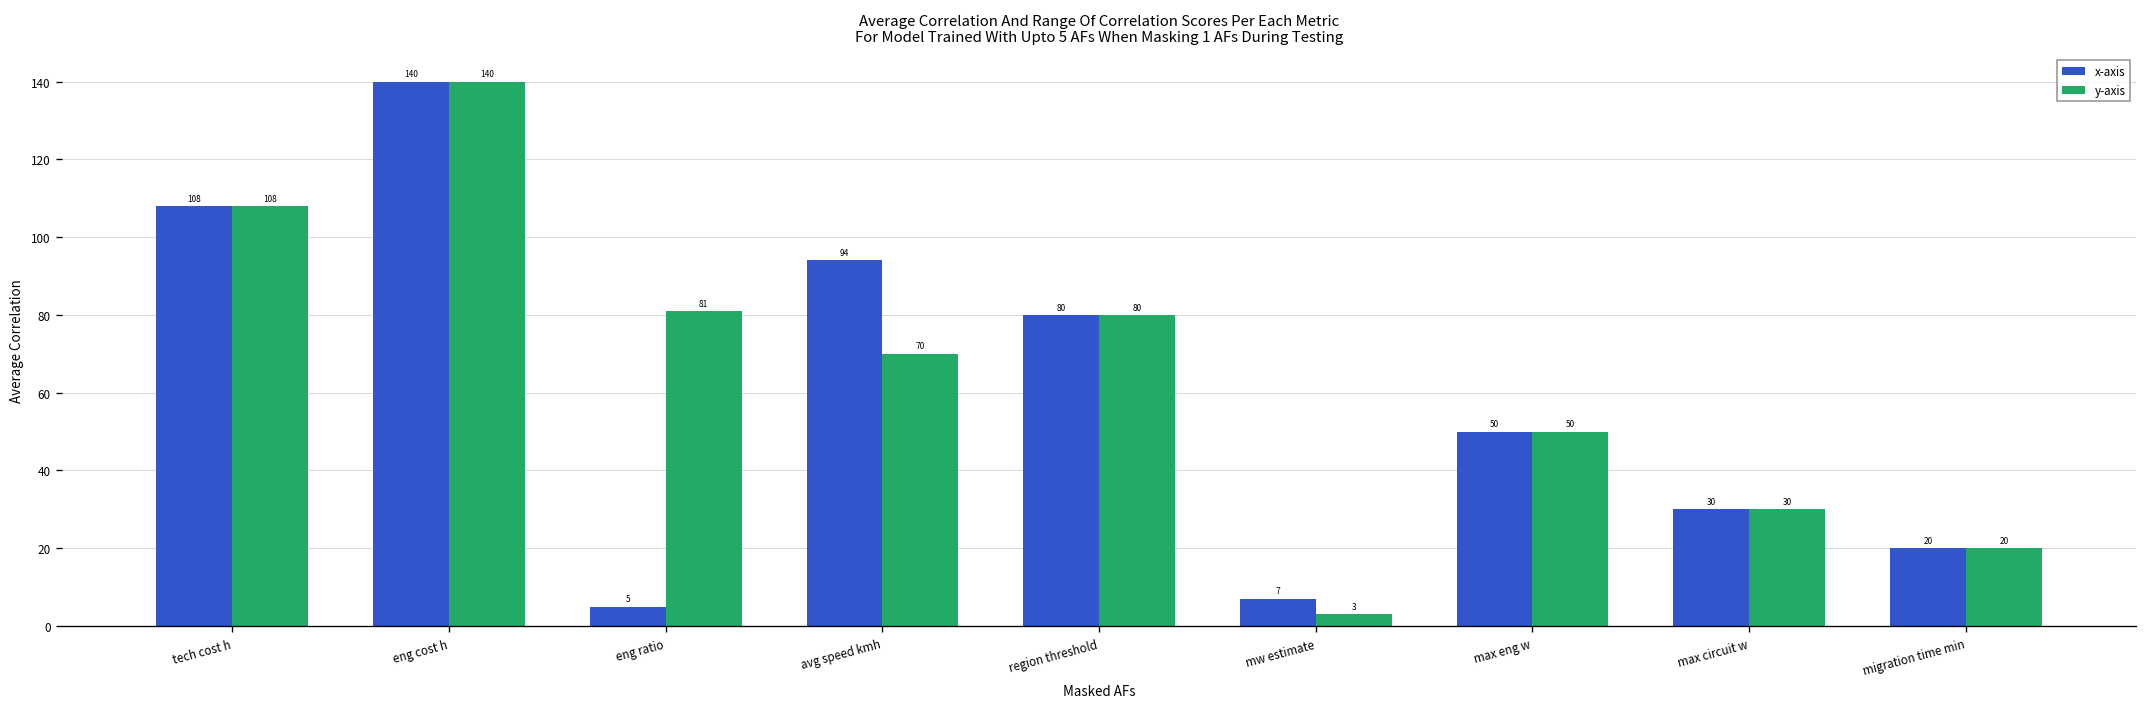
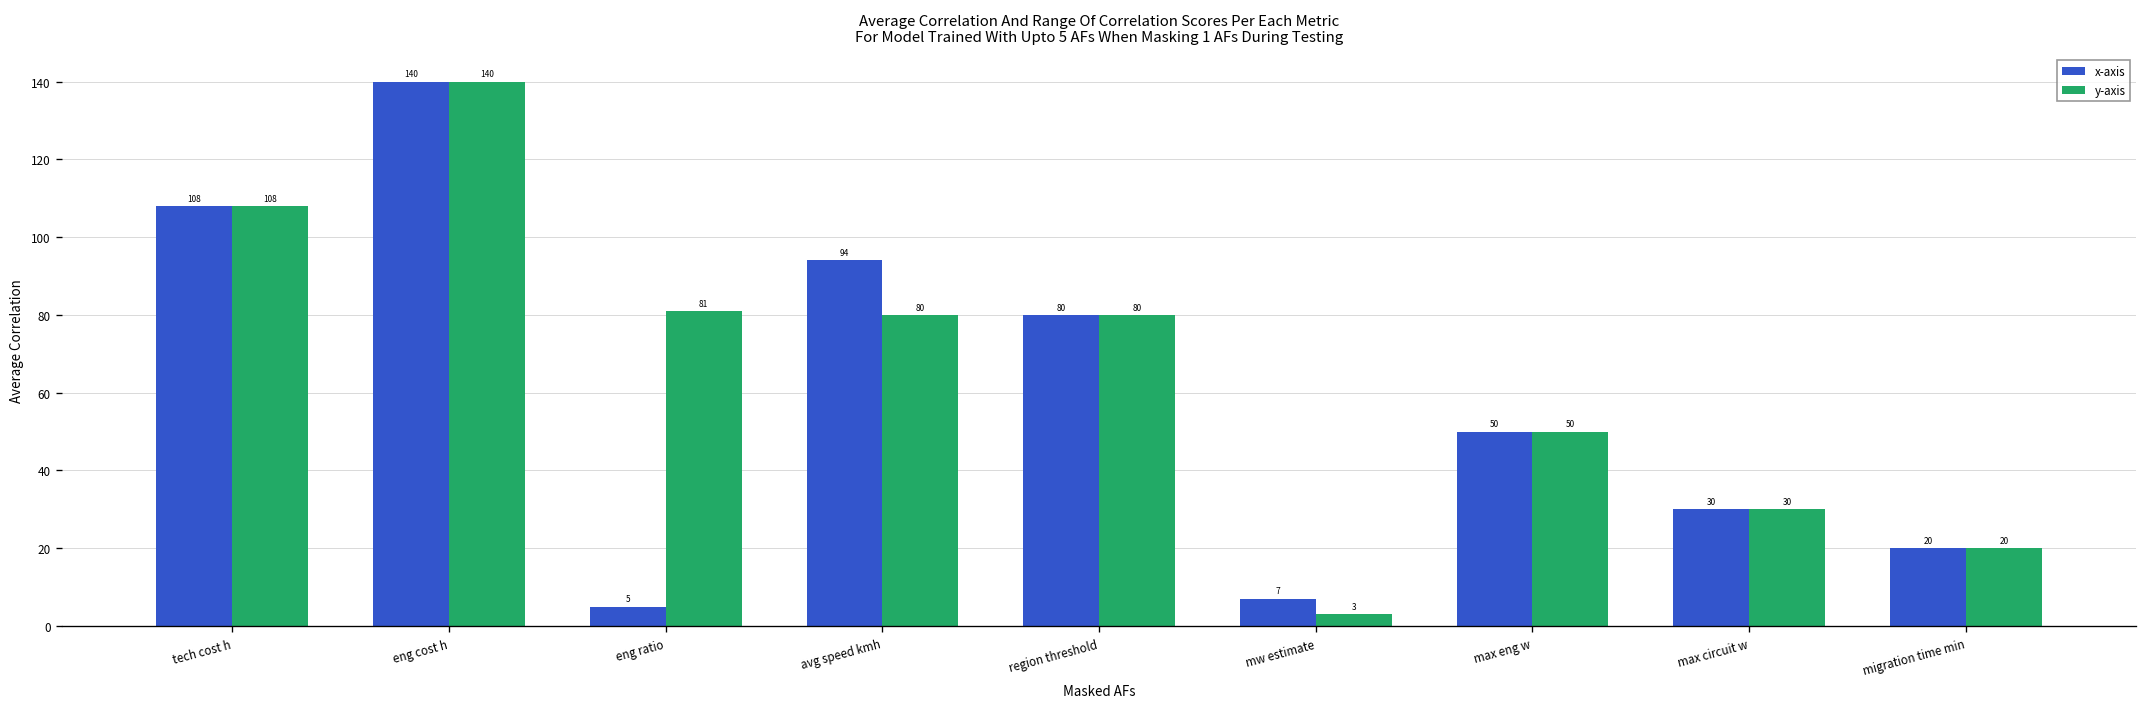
y-axis, avg speed kmh: 70 -> 80
